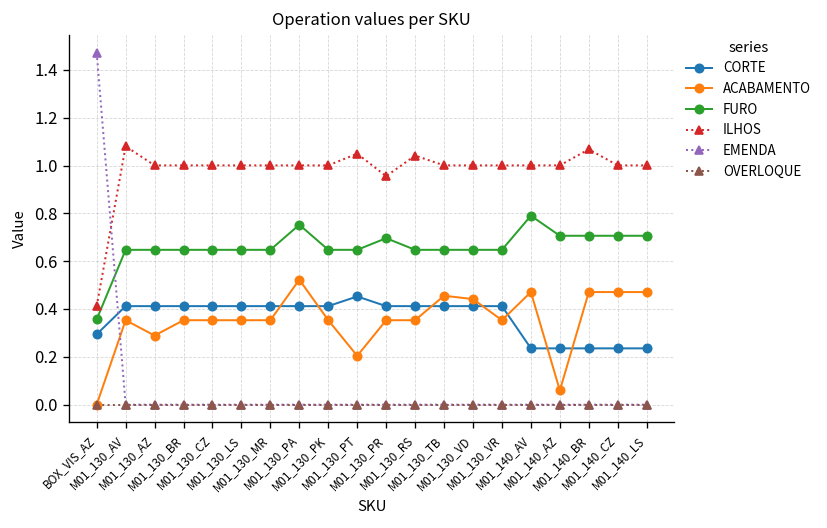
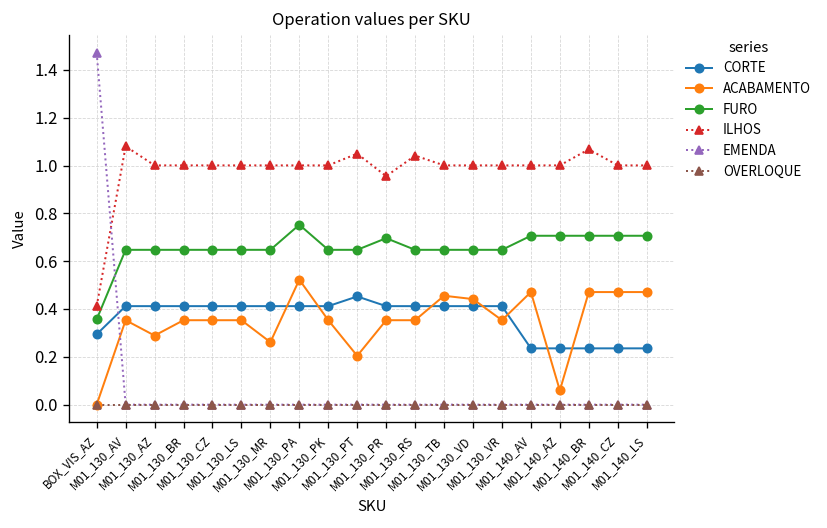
ACABAMENTO, M01_130_MR: 0.35 -> 0.26
FURO, M01_140_AV: 0.79 -> 0.71
